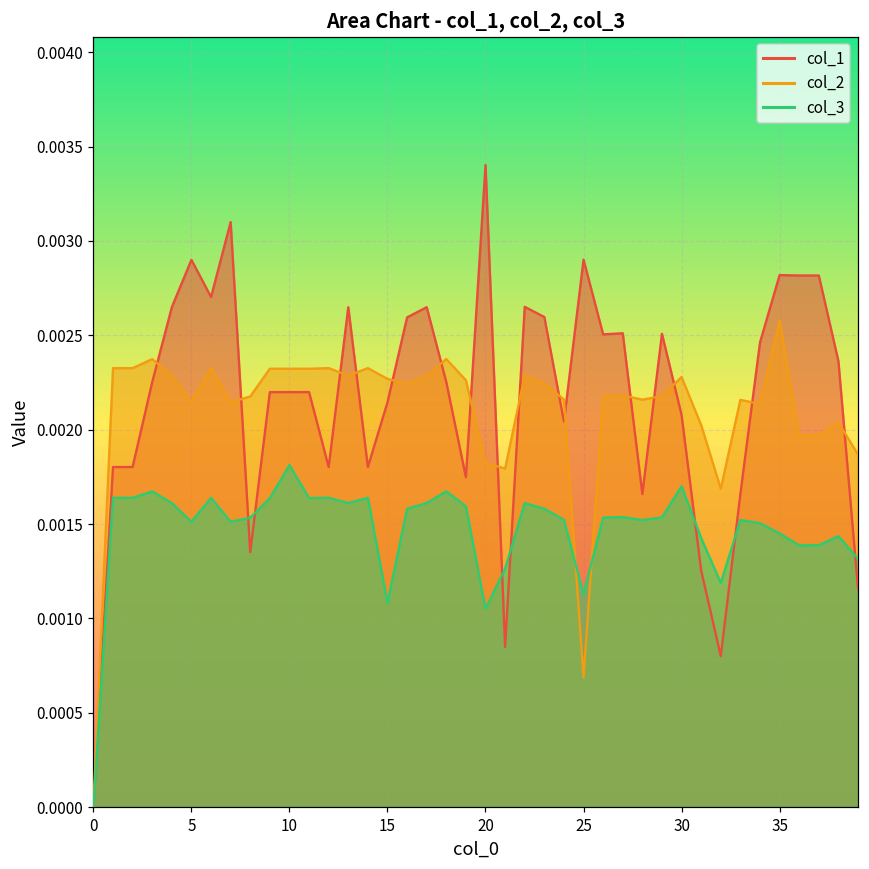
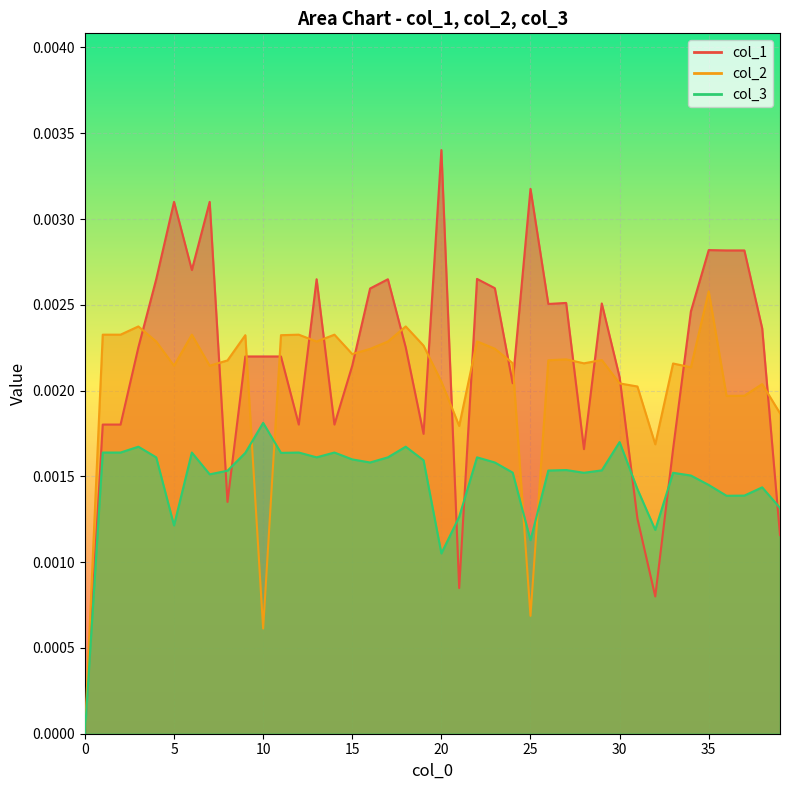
col_1, 5: 0.0029 -> 0.0031
col_3, 5: 0.00151 -> 0.00121
col_2, 10: 0.00232 -> 0.00061
col_2, 15: 0.00227 -> 0.00221
col_3, 15: 0.00108 -> 0.00160
col_2, 20: 0.00182 -> 0.00205
col_1, 25: 0.00290 -> 0.00318
col_2, 30: 0.00228 -> 0.00204
